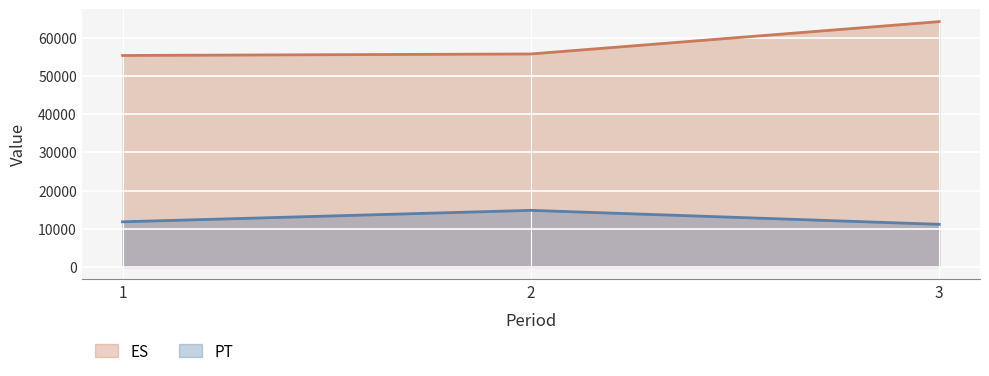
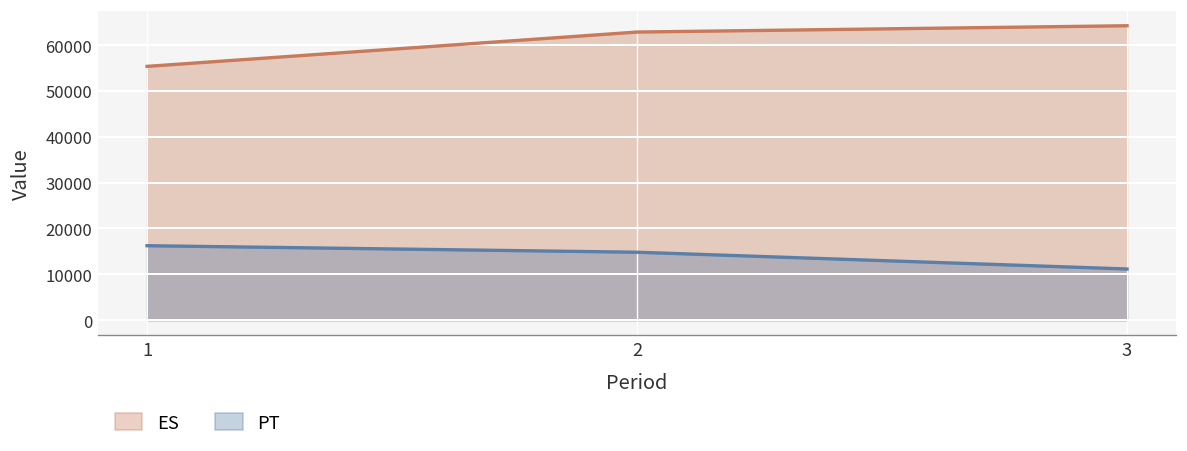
PT, 1: 12000 -> 16000
ES, 2: 56000 -> 63000
